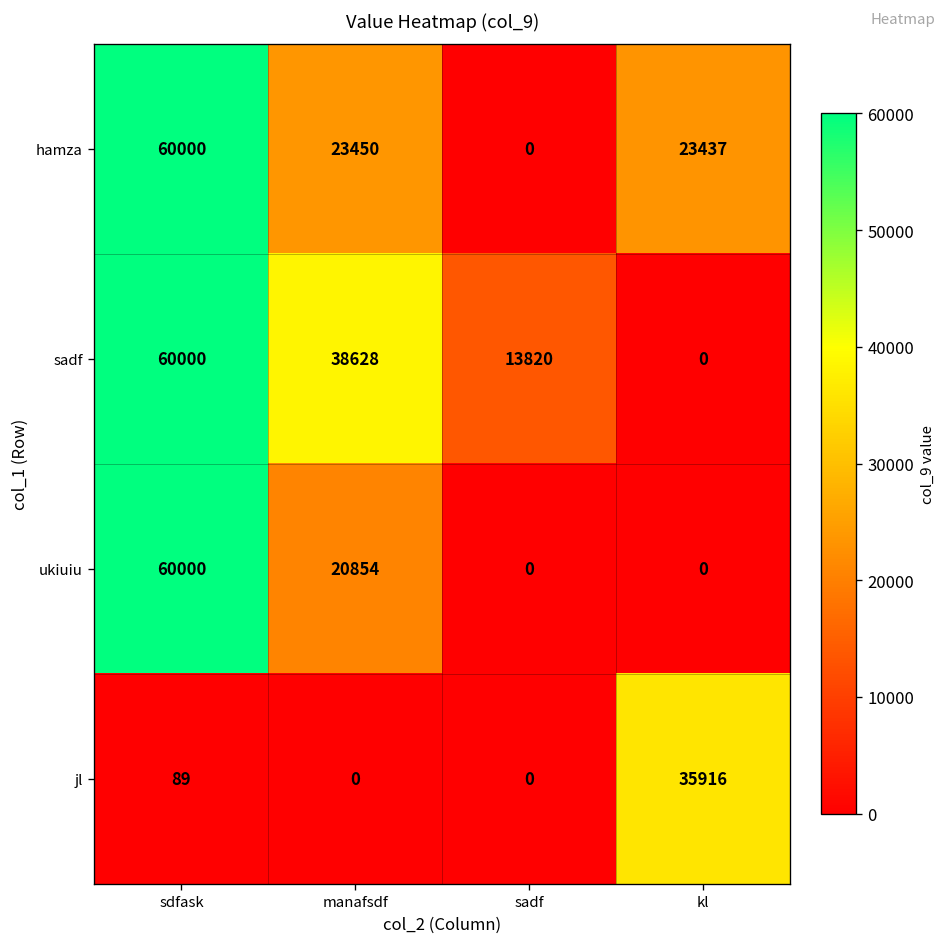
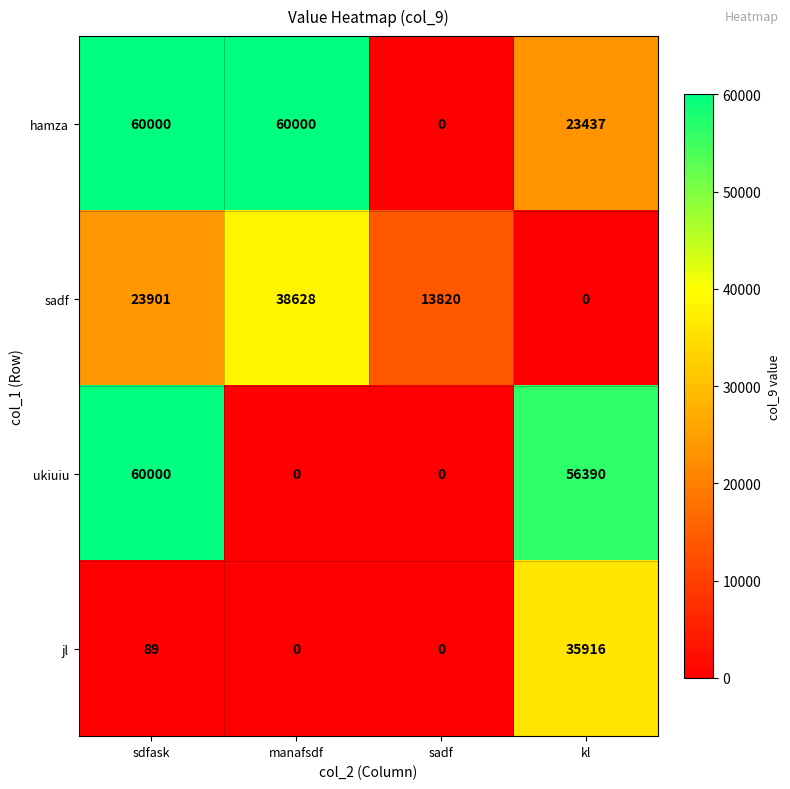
hamza, manafsdf: 23450 -> 60000
sadf, sdfask: 60000 -> 23901
ukiuiu, manafsdf: 20854 -> 0
ukiuiu, kl: 0 -> 56390
